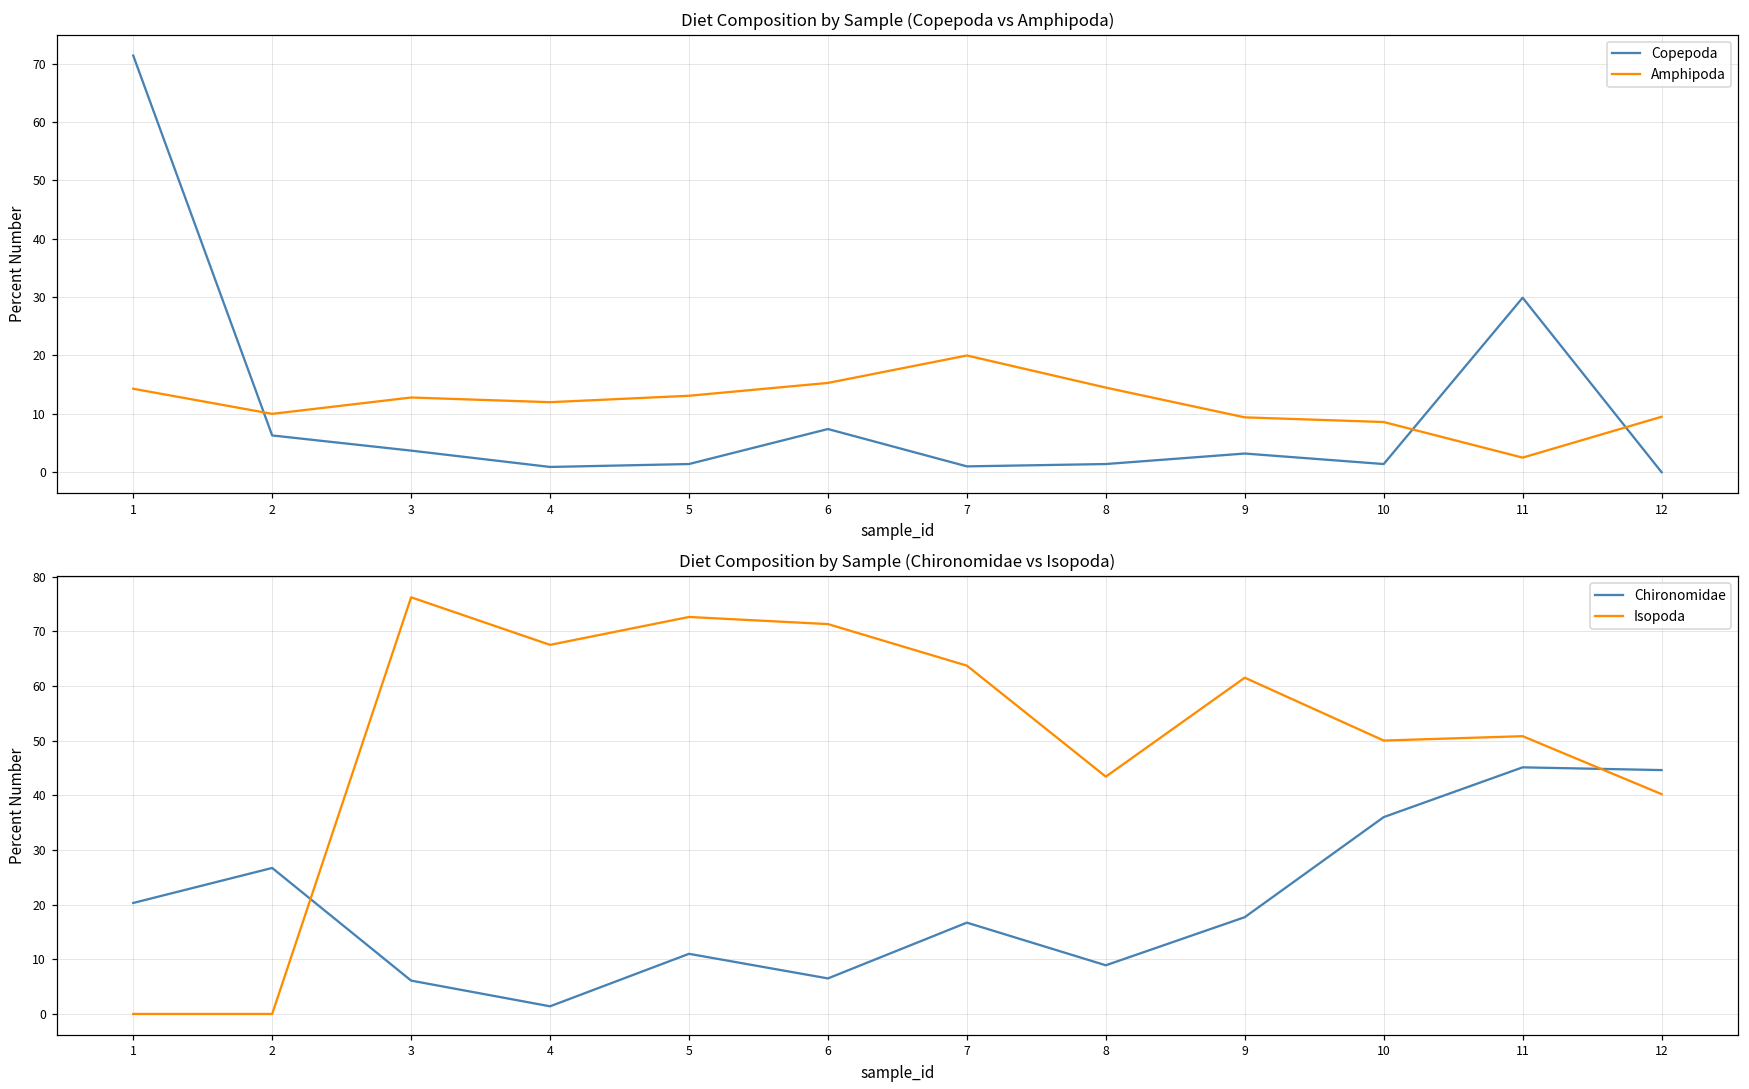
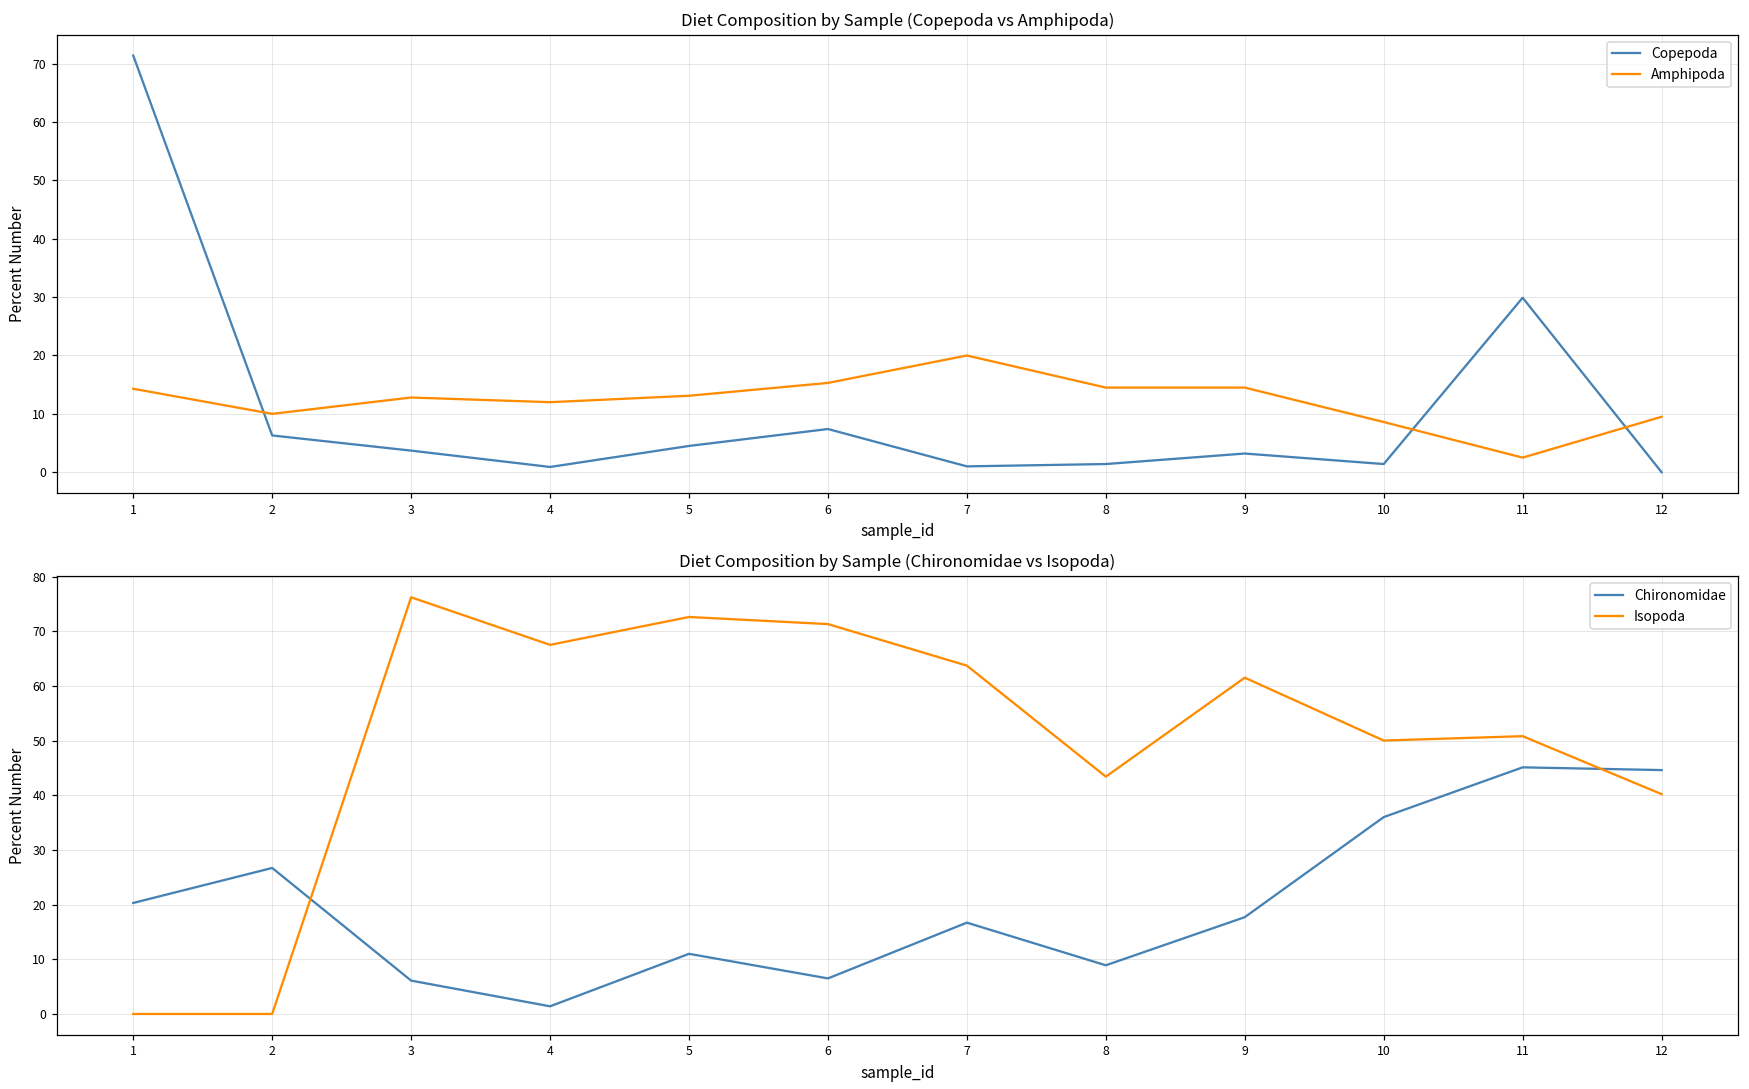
Diet Composition by Sample (Copepoda vs Amphipoda), Copepoda, 5: 1 -> 5
Diet Composition by Sample (Copepoda vs Amphipoda), Amphipoda, 9: 9 -> 15
